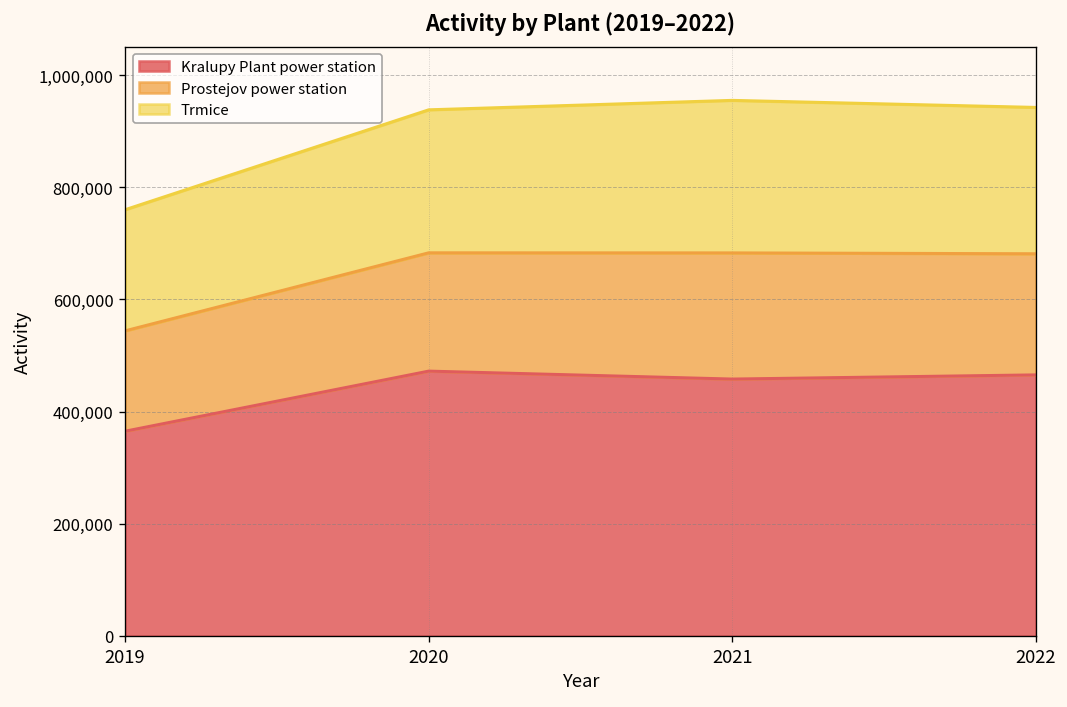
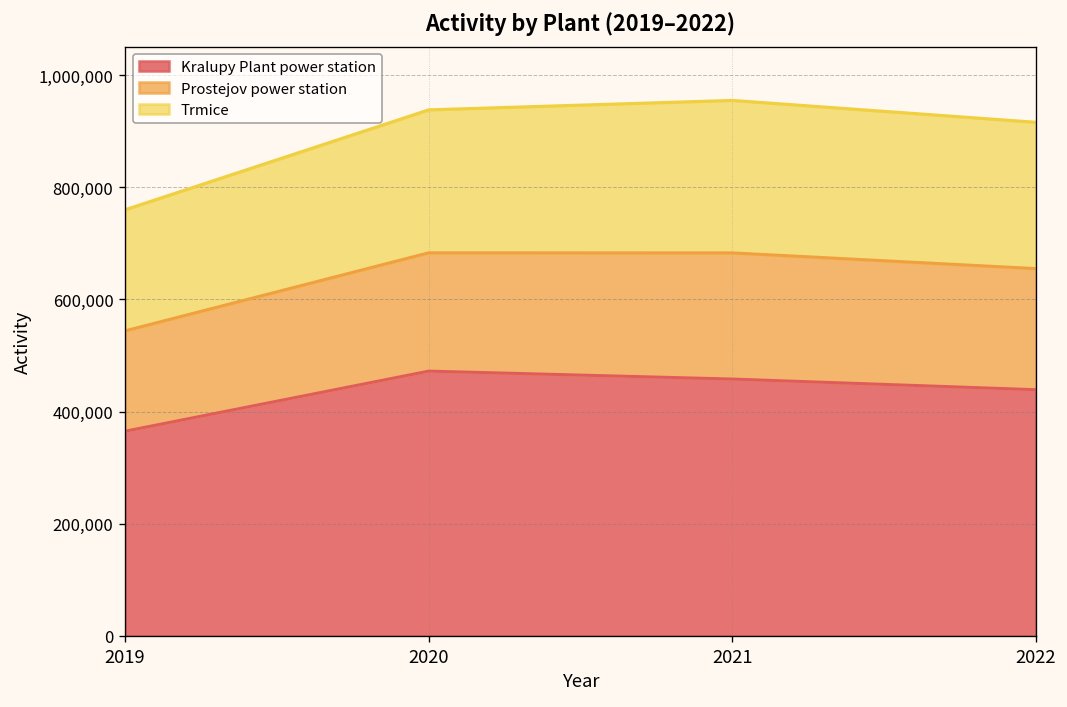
Kralupy Plant power station, 2022: 470,000 -> 440,000
